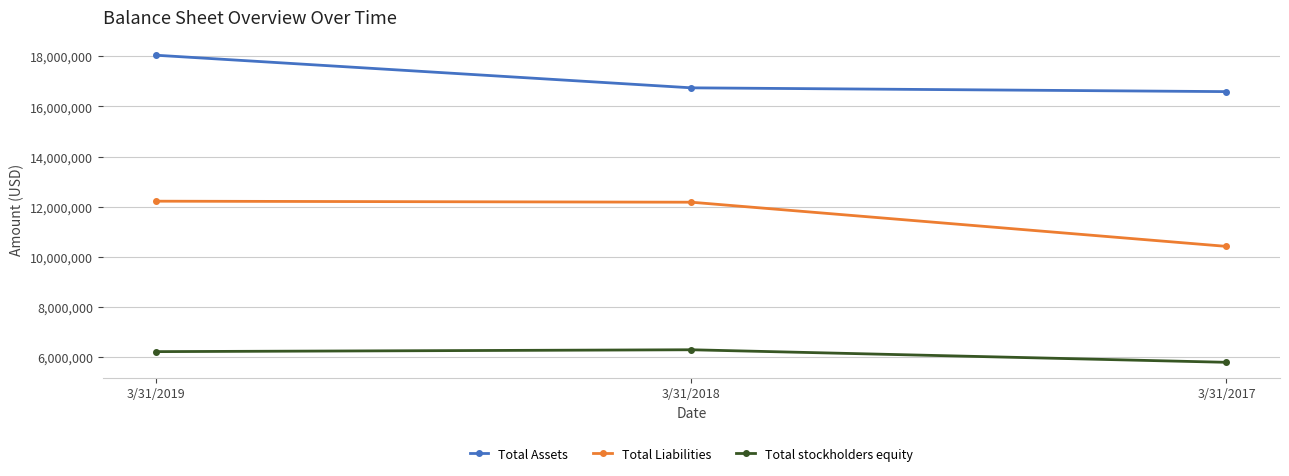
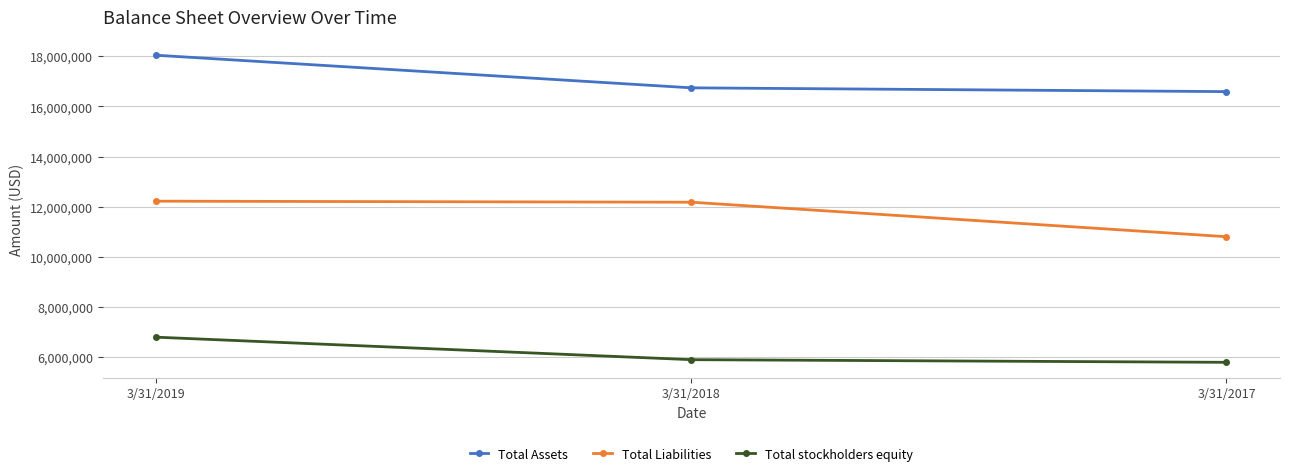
Total stockholders equity, 3/31/2019: 6,200,000 -> 6,800,000
Total stockholders equity, 3/31/2018: 6,300,000 -> 5,900,000
Total Liabilities, 3/31/2017: 10,400,000 -> 10,800,000
